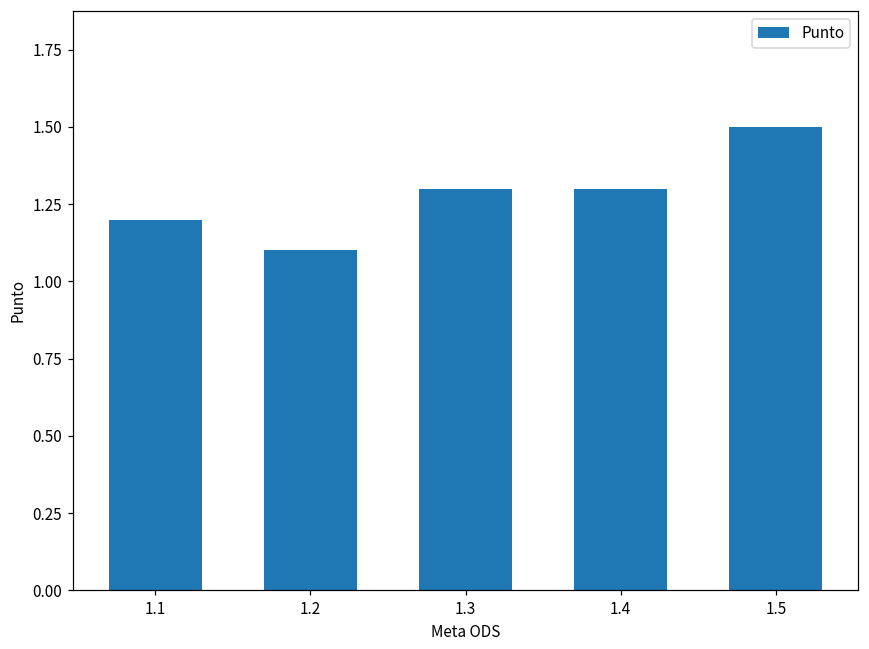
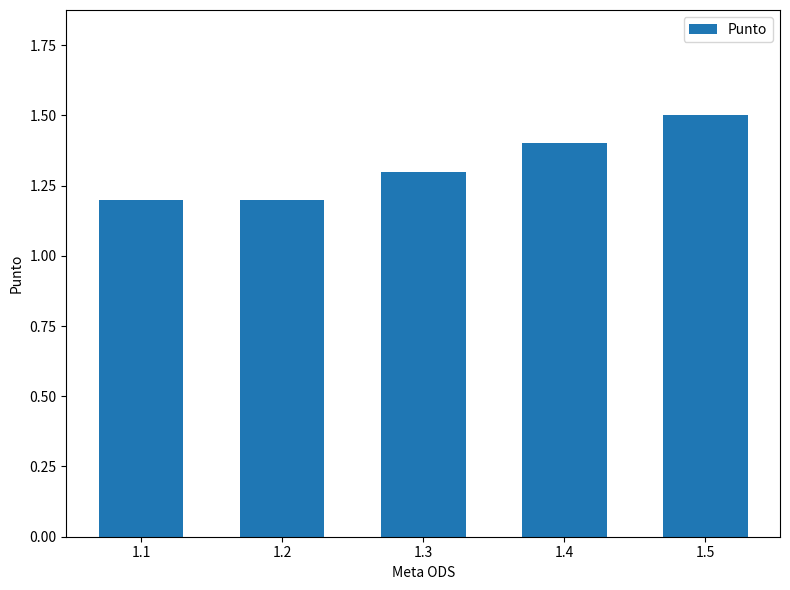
1.2: 1.1 -> 1.2
1.4: 1.3 -> 1.4
